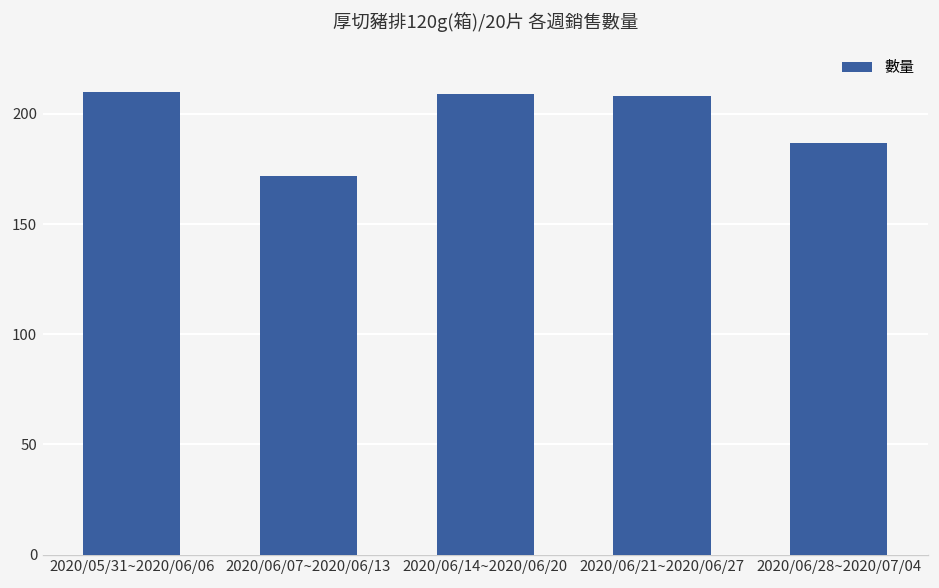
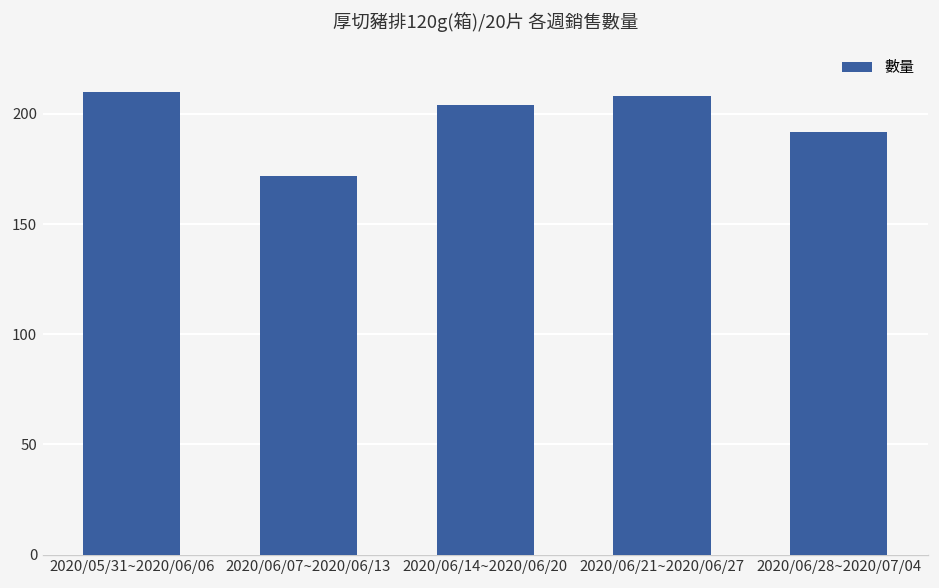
2020/06/14~2020/06/20: 209 -> 204
2020/06/28~2020/07/04: 187 -> 192
